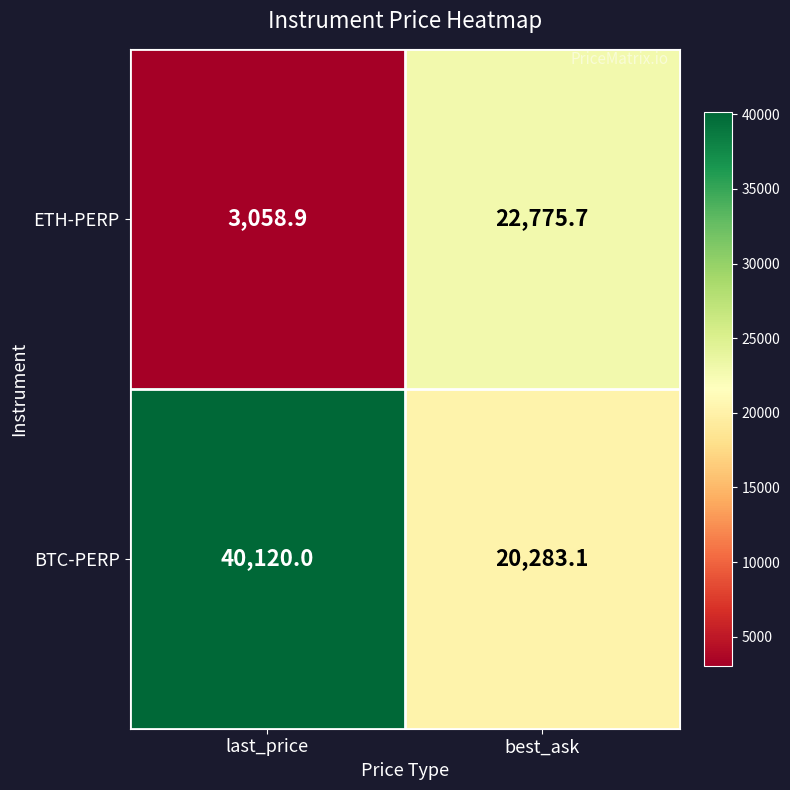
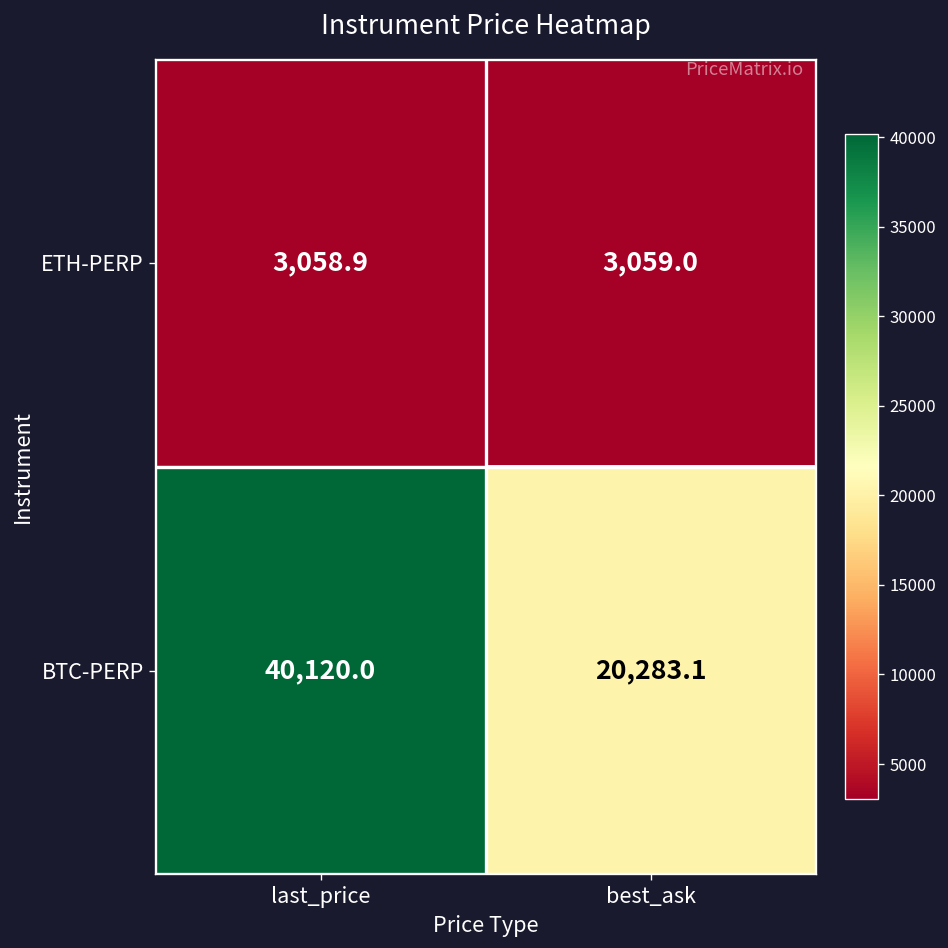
ETH-PERP, best_ask: 22,775.7 -> 3,059.0
